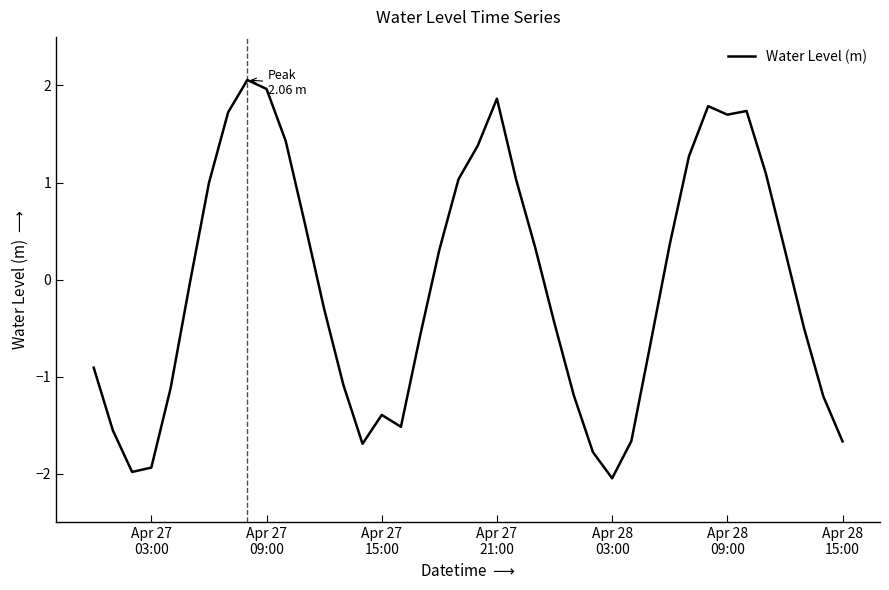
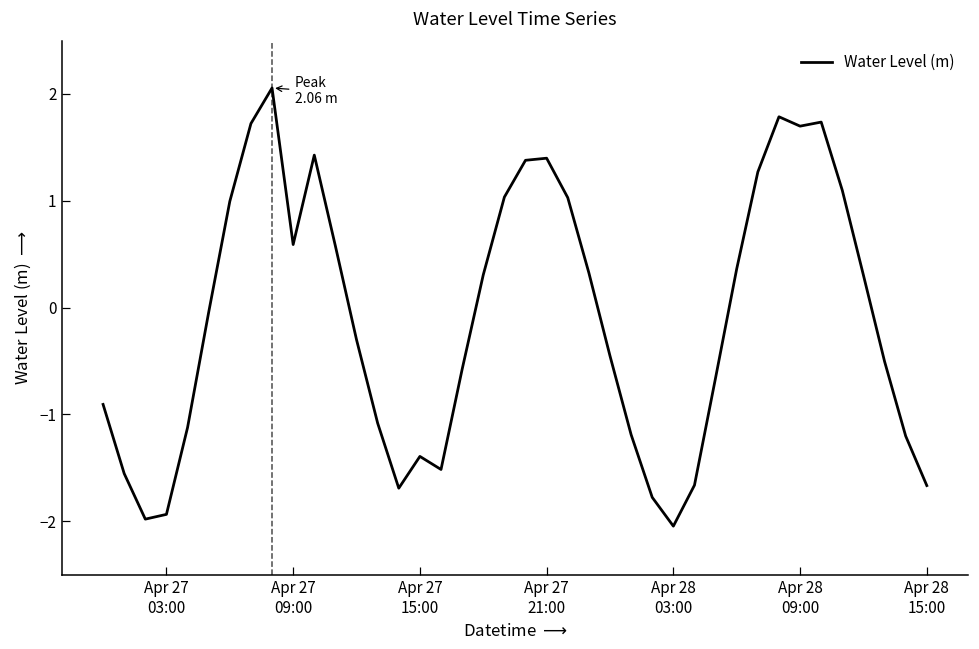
Apr 27 09:00: 2.0 -> 0.6
Apr 27 21:00: 1.9 -> 1.4
